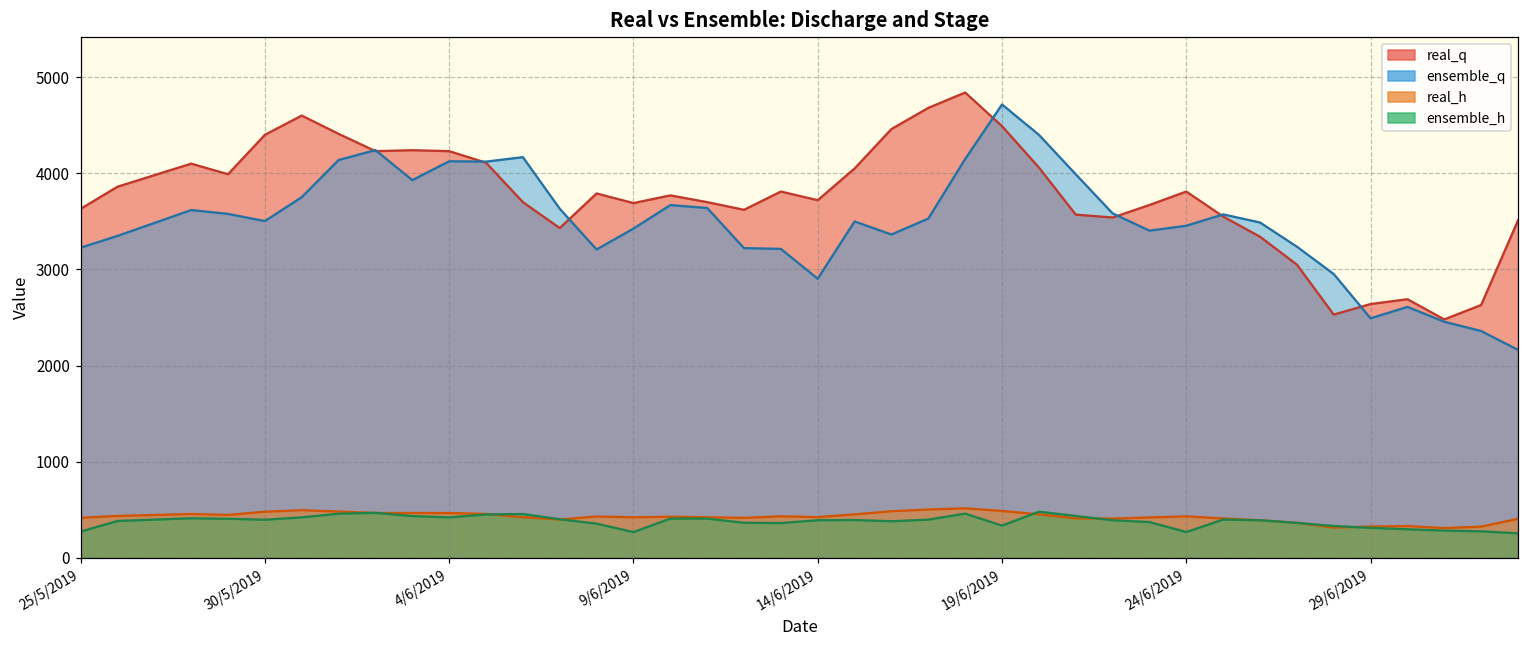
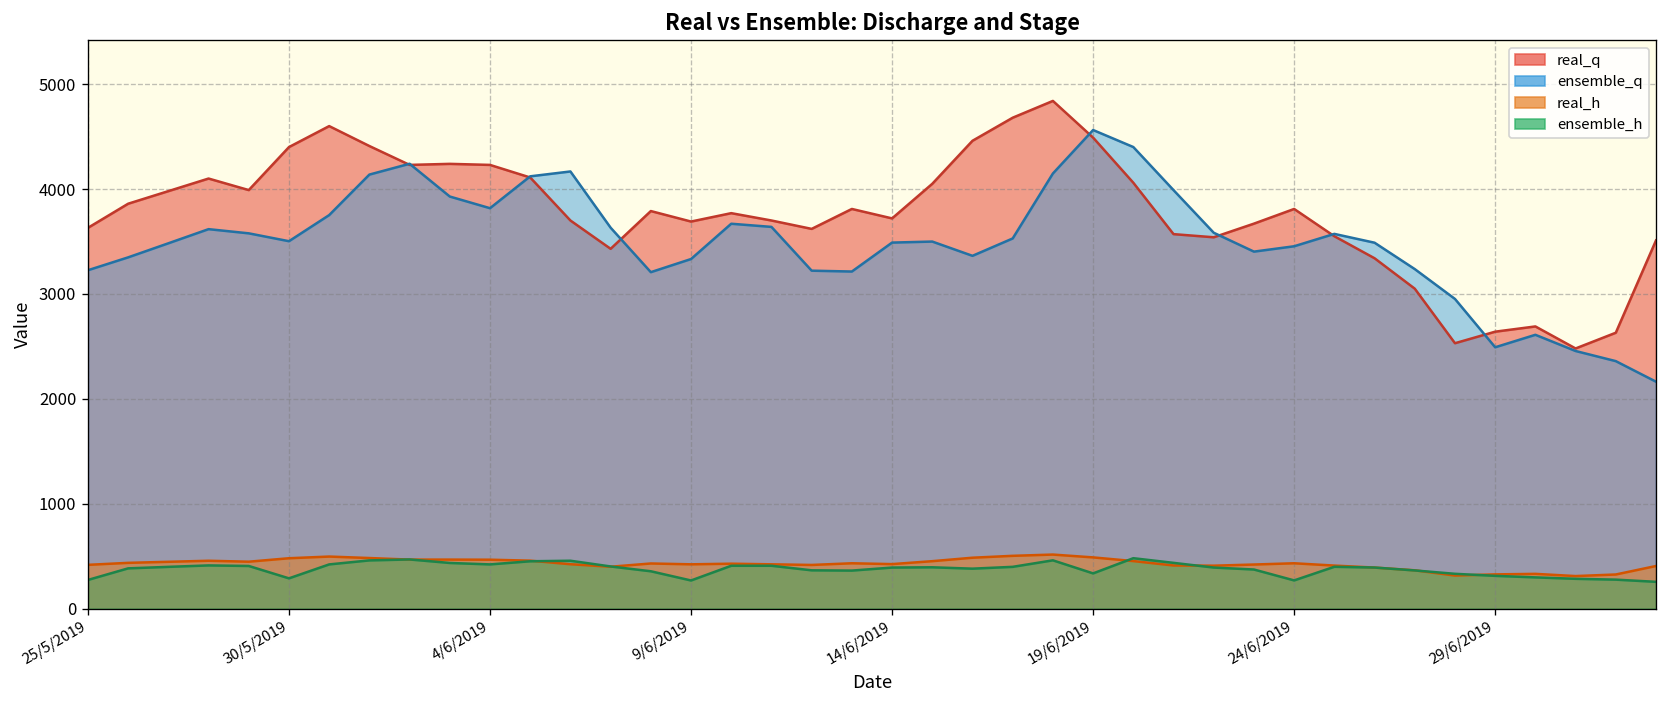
ensemble_h, 30/5/2019: 400 -> 300
ensemble_q, 4/6/2019: 4100 -> 3800
ensemble_q, 9/6/2019: 3400 -> 3300
ensemble_q, 14/6/2019: 2900 -> 3500
ensemble_q, 19/6/2019: 4700 -> 4600
